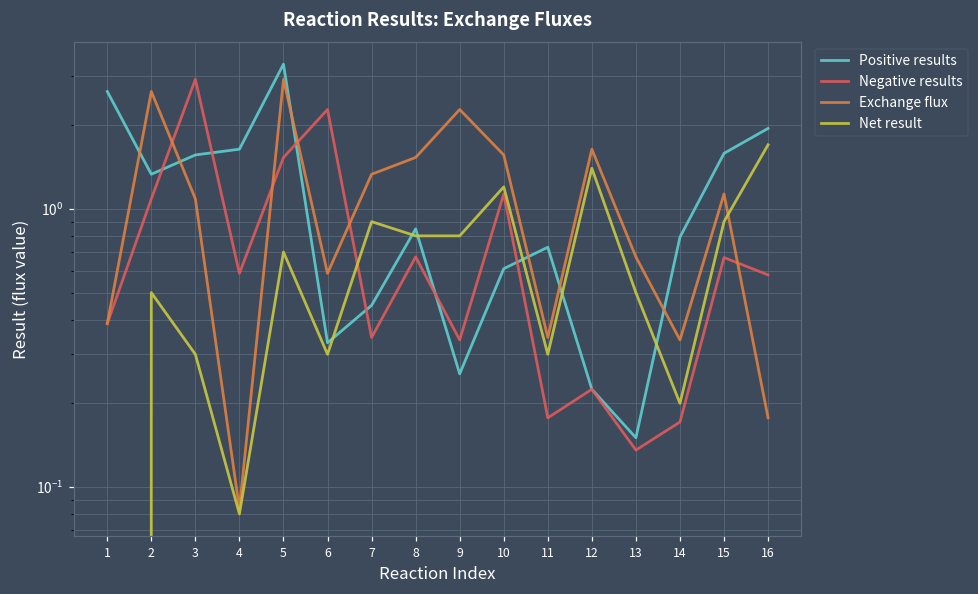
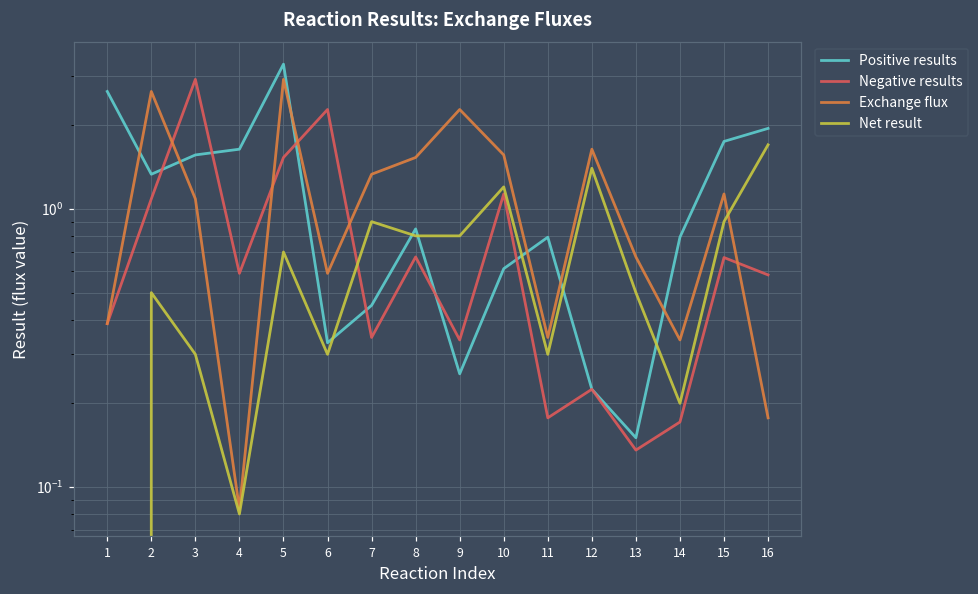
Positive results, 11: 0.73 -> 0.79
Positive results, 15: 1.6 -> 1.7
